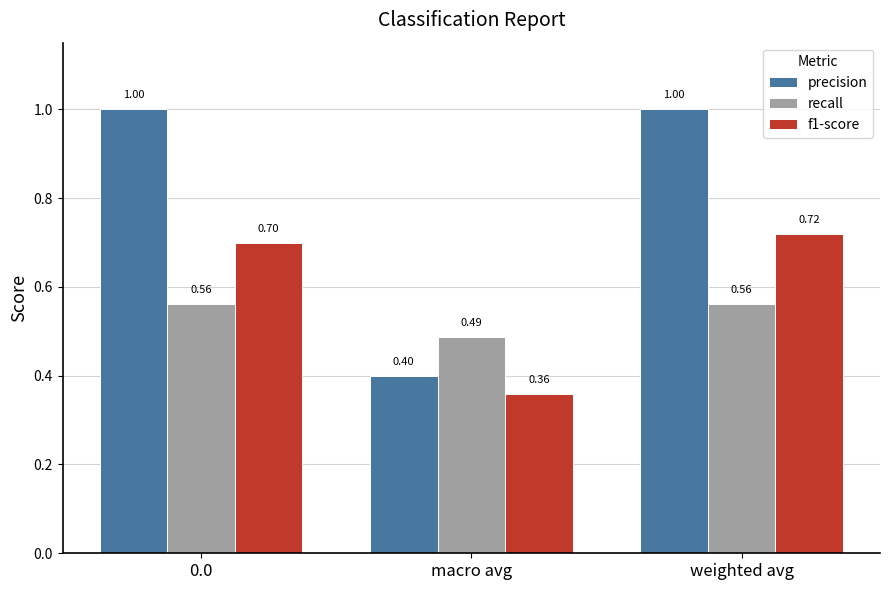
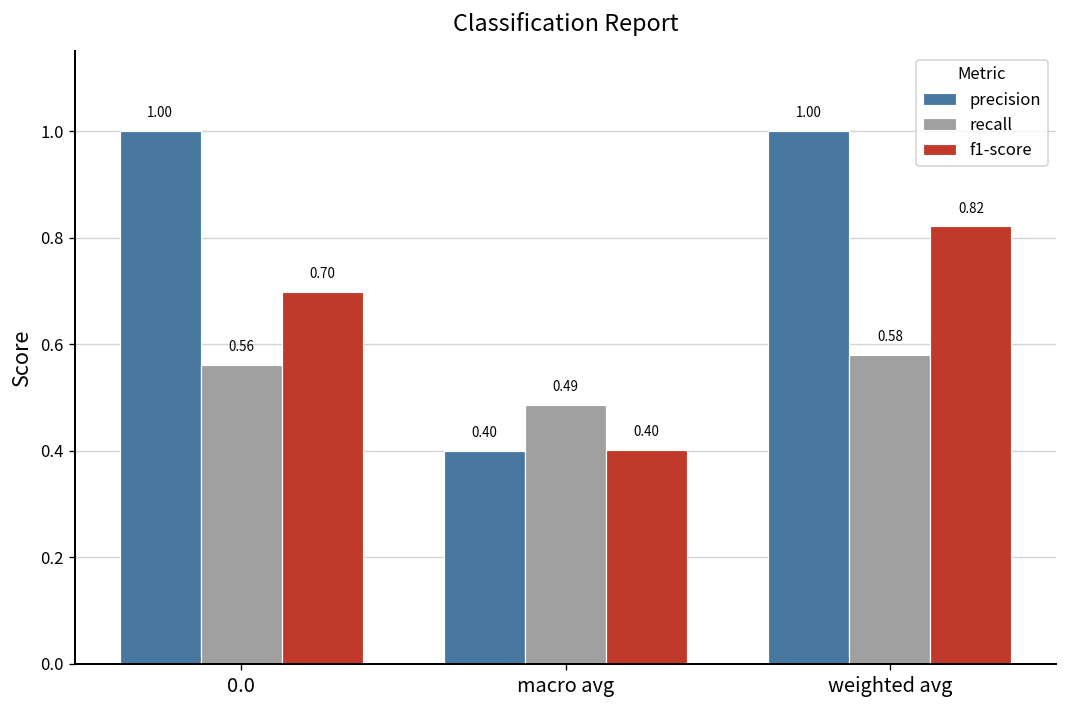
f1-score, macro avg: 0.36 -> 0.40
recall, weighted avg: 0.56 -> 0.58
f1-score, weighted avg: 0.72 -> 0.82
